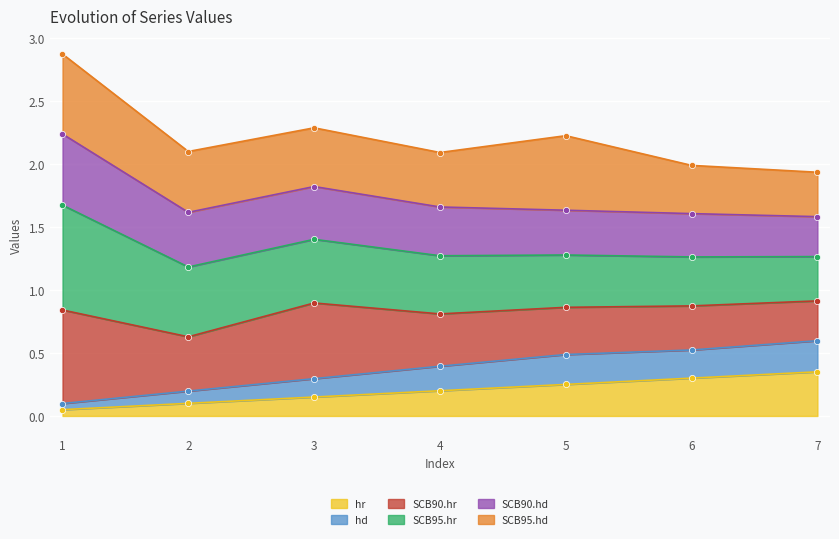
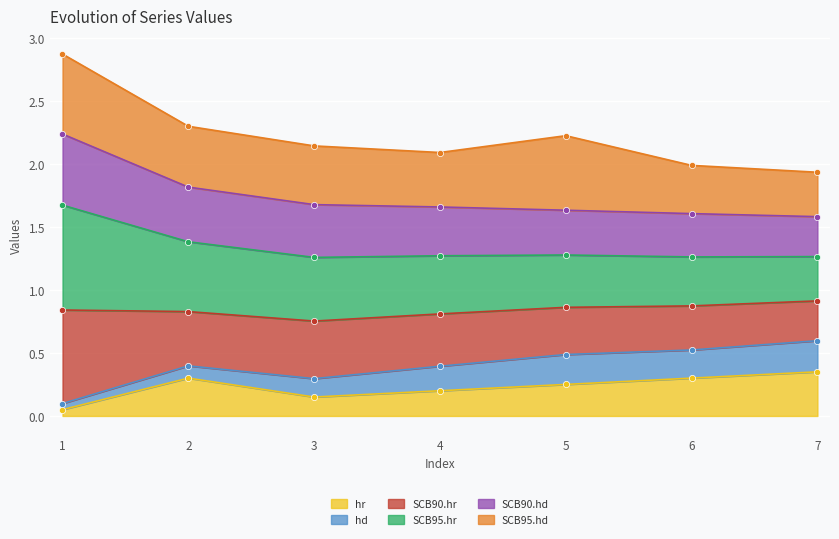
hr, 2: 0.1 -> 0.3
SCB90.hr, 3: 0.60 -> 0.46
